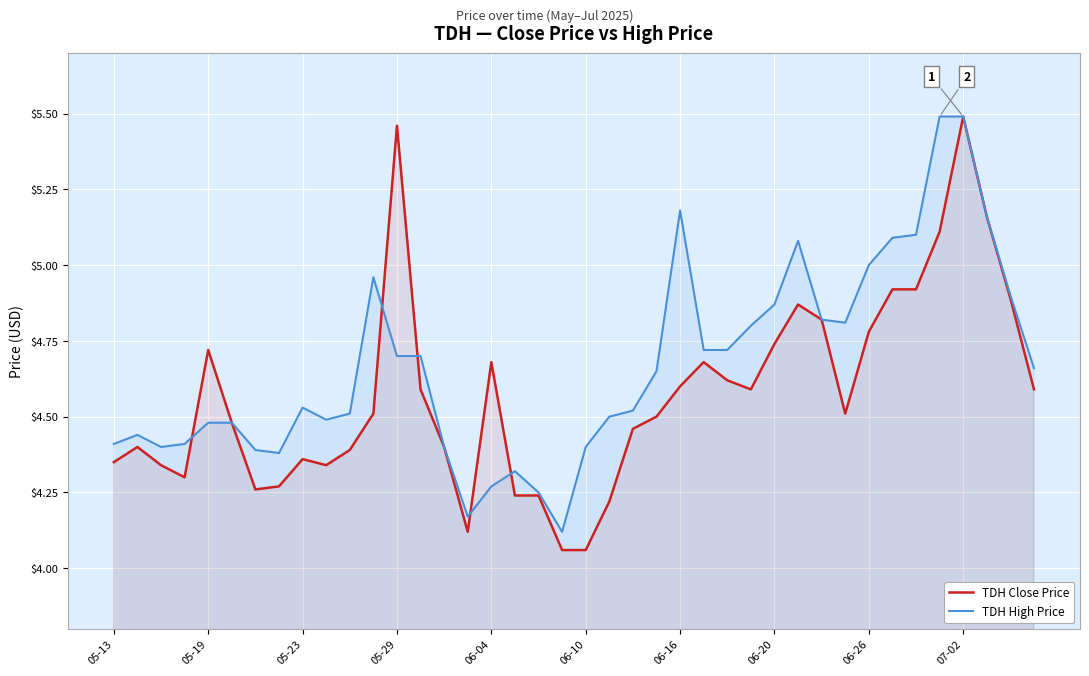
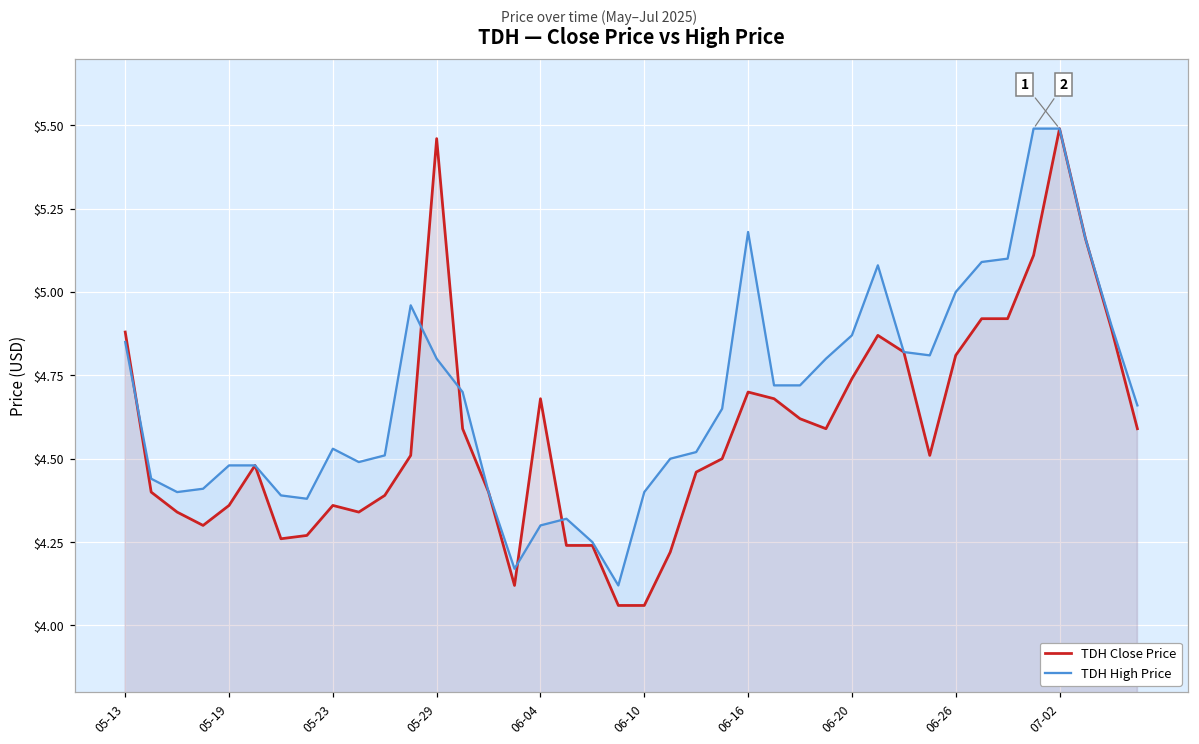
TDH Close Price, 05-13: $4.35 -> $4.88
TDH High Price, 05-13: $4.41 -> $4.85
TDH Close Price, 05-19: $4.72 -> $4.36
TDH High Price, 05-29: $4.7 -> $4.8
TDH High Price, 06-04: $4.27 -> $4.30
TDH Close Price, 06-16: $4.6 -> $4.7
TDH Close Price, 06-26: $4.78 -> $4.81
